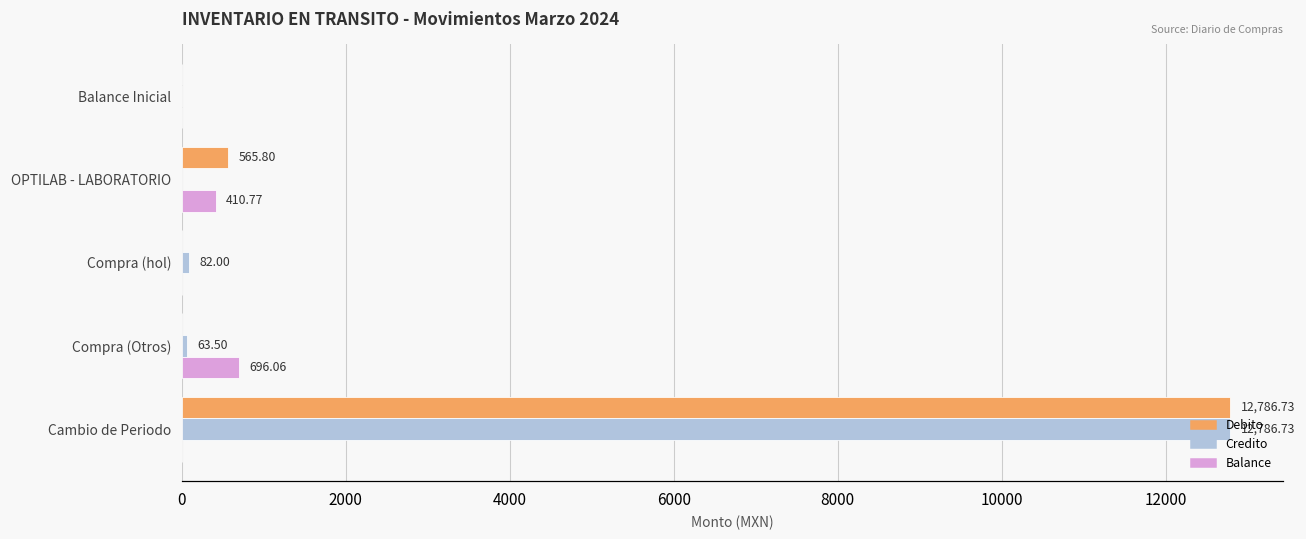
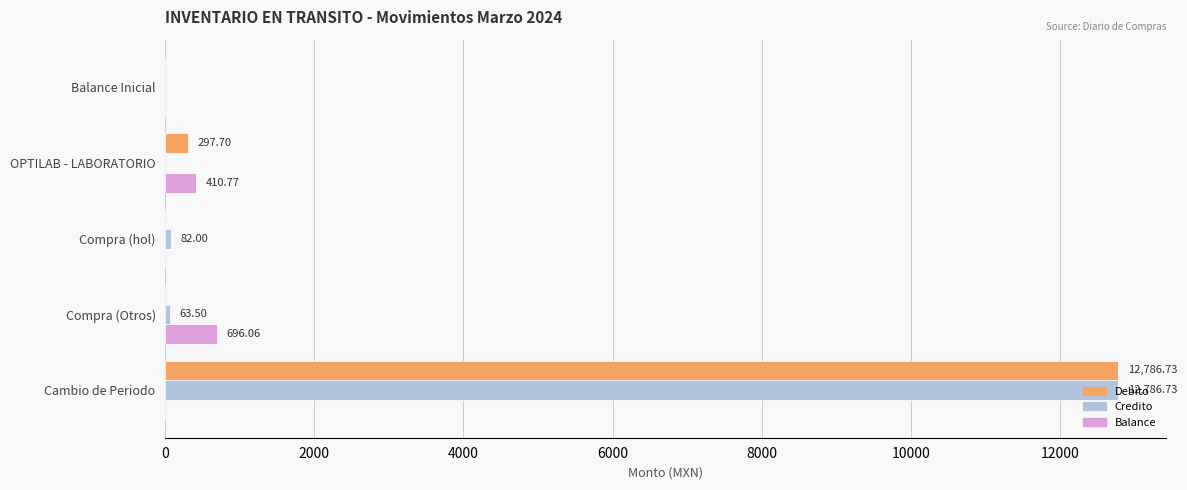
Debito, OPTILAB - LABORATORIO: 565.80 -> 297.70
